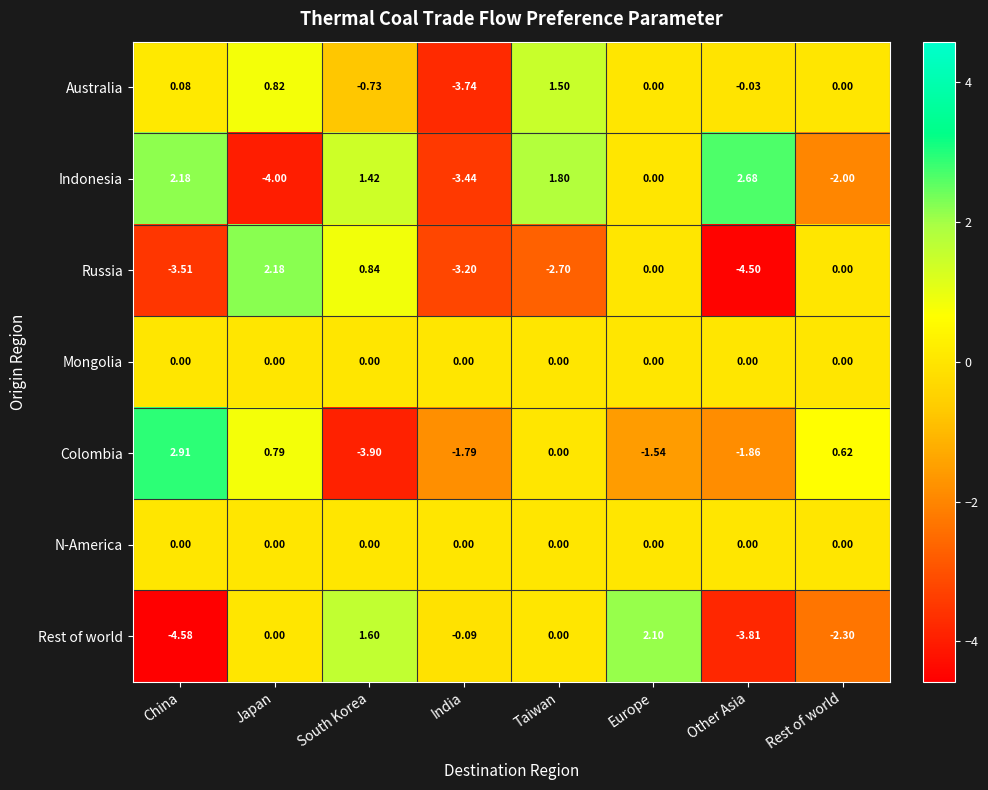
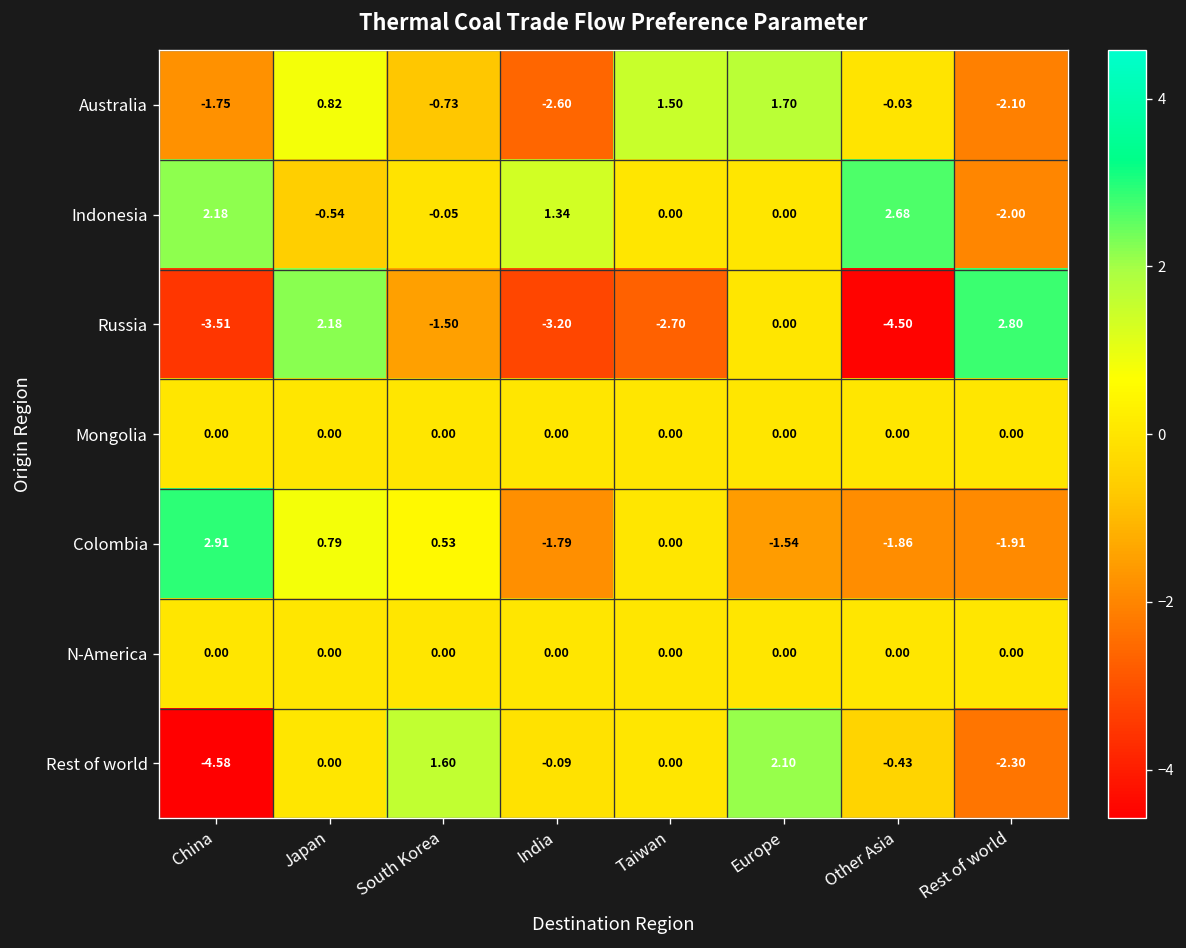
Australia, China: 0.08 -> -1.75
Australia, India: -3.74 -> -2.60
Australia, Europe: 0.00 -> 1.70
Australia, Rest of world: 0.00 -> -2.10
Indonesia, Japan: -4.00 -> -0.54
Indonesia, South Korea: 1.42 -> -0.05
Indonesia, India: -3.44 -> 1.34
Indonesia, Taiwan: 1.80 -> 0.00
Russia, South Korea: 0.84 -> -1.50
Russia, Rest of world: 0.00 -> 2.80
Colombia, South Korea: -3.90 -> 0.53
Colombia, Rest of world: 0.62 -> -1.91
Rest of world, Other Asia: -3.81 -> -0.43
